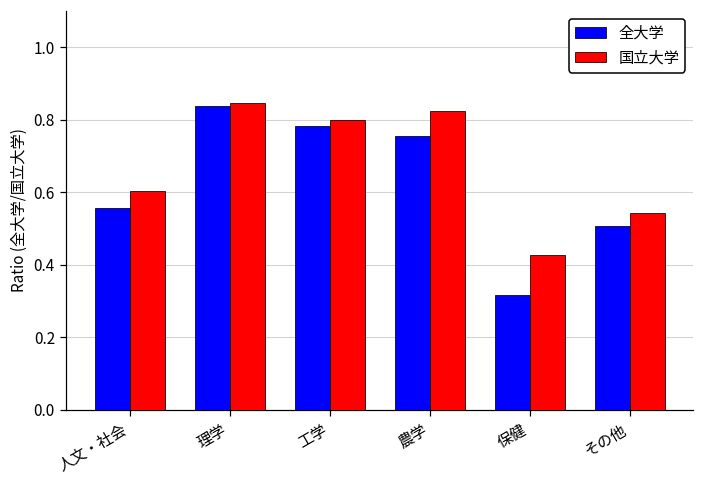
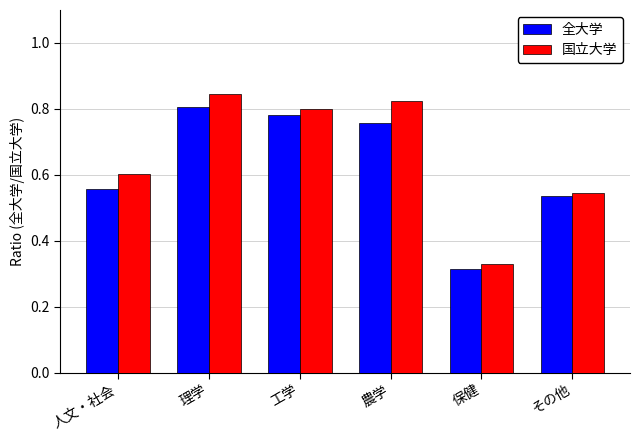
全大学, 理学: 0.84 -> 0.81
国立大学, 保健: 0.43 -> 0.33
全大学, その他: 0.51 -> 0.54
